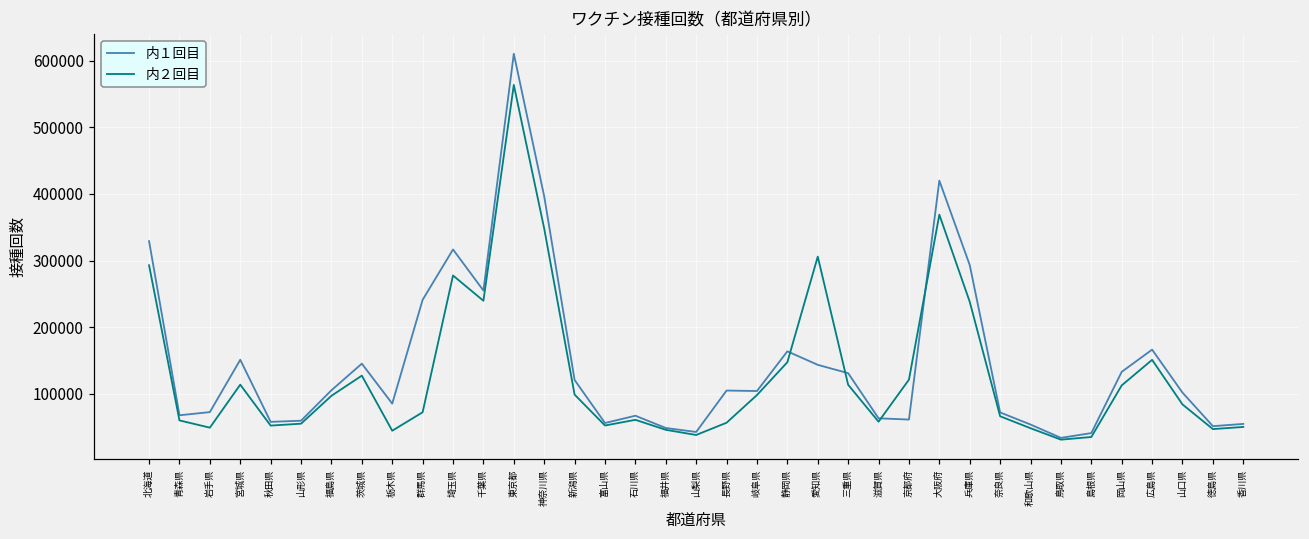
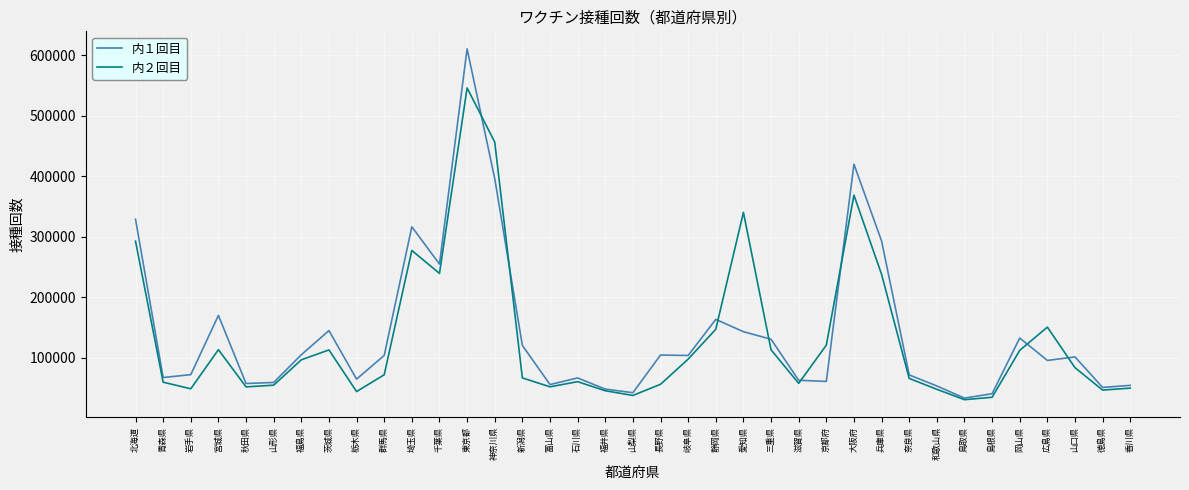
内１回目, 宮城県: 150000 -> 170000
内２回目, 茨城県: 130000 -> 110000
内１回目, 栃木県: 90000 -> 70000
内１回目, 群馬県: 240000 -> 100000
内２回目, 東京都: 560000 -> 550000
内２回目, 神奈川県: 350000 -> 460000
内２回目, 新潟県: 100000 -> 70000
内２回目, 愛知県: 310000 -> 340000
内１回目, 広島県: 170000 -> 100000
